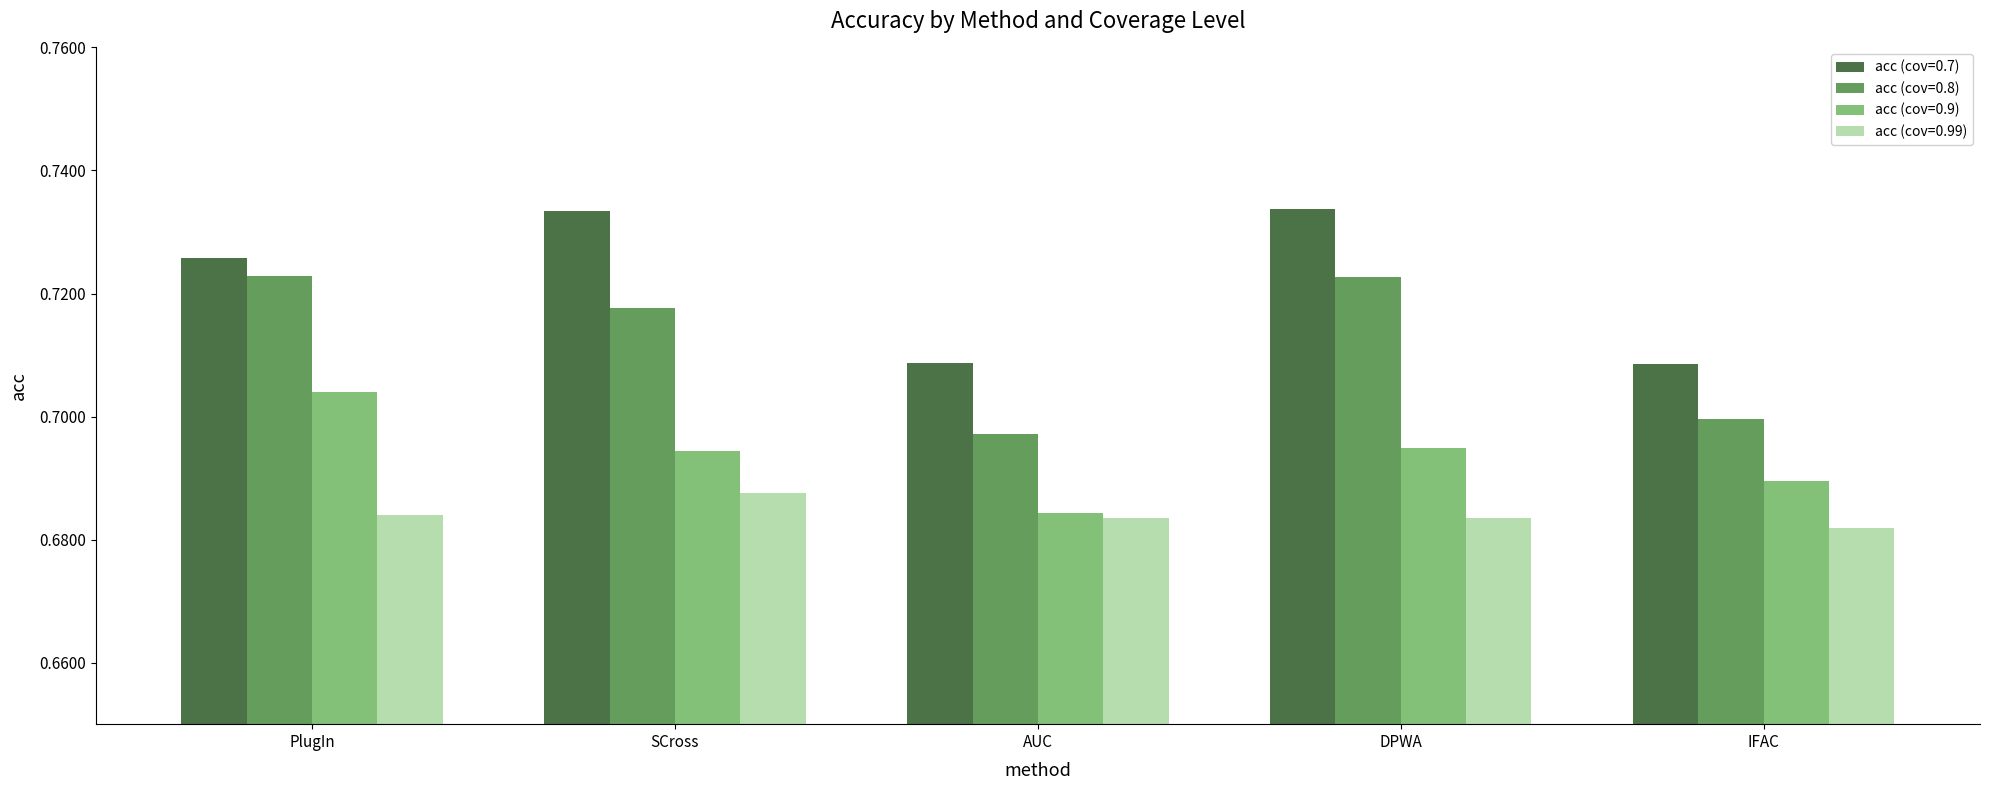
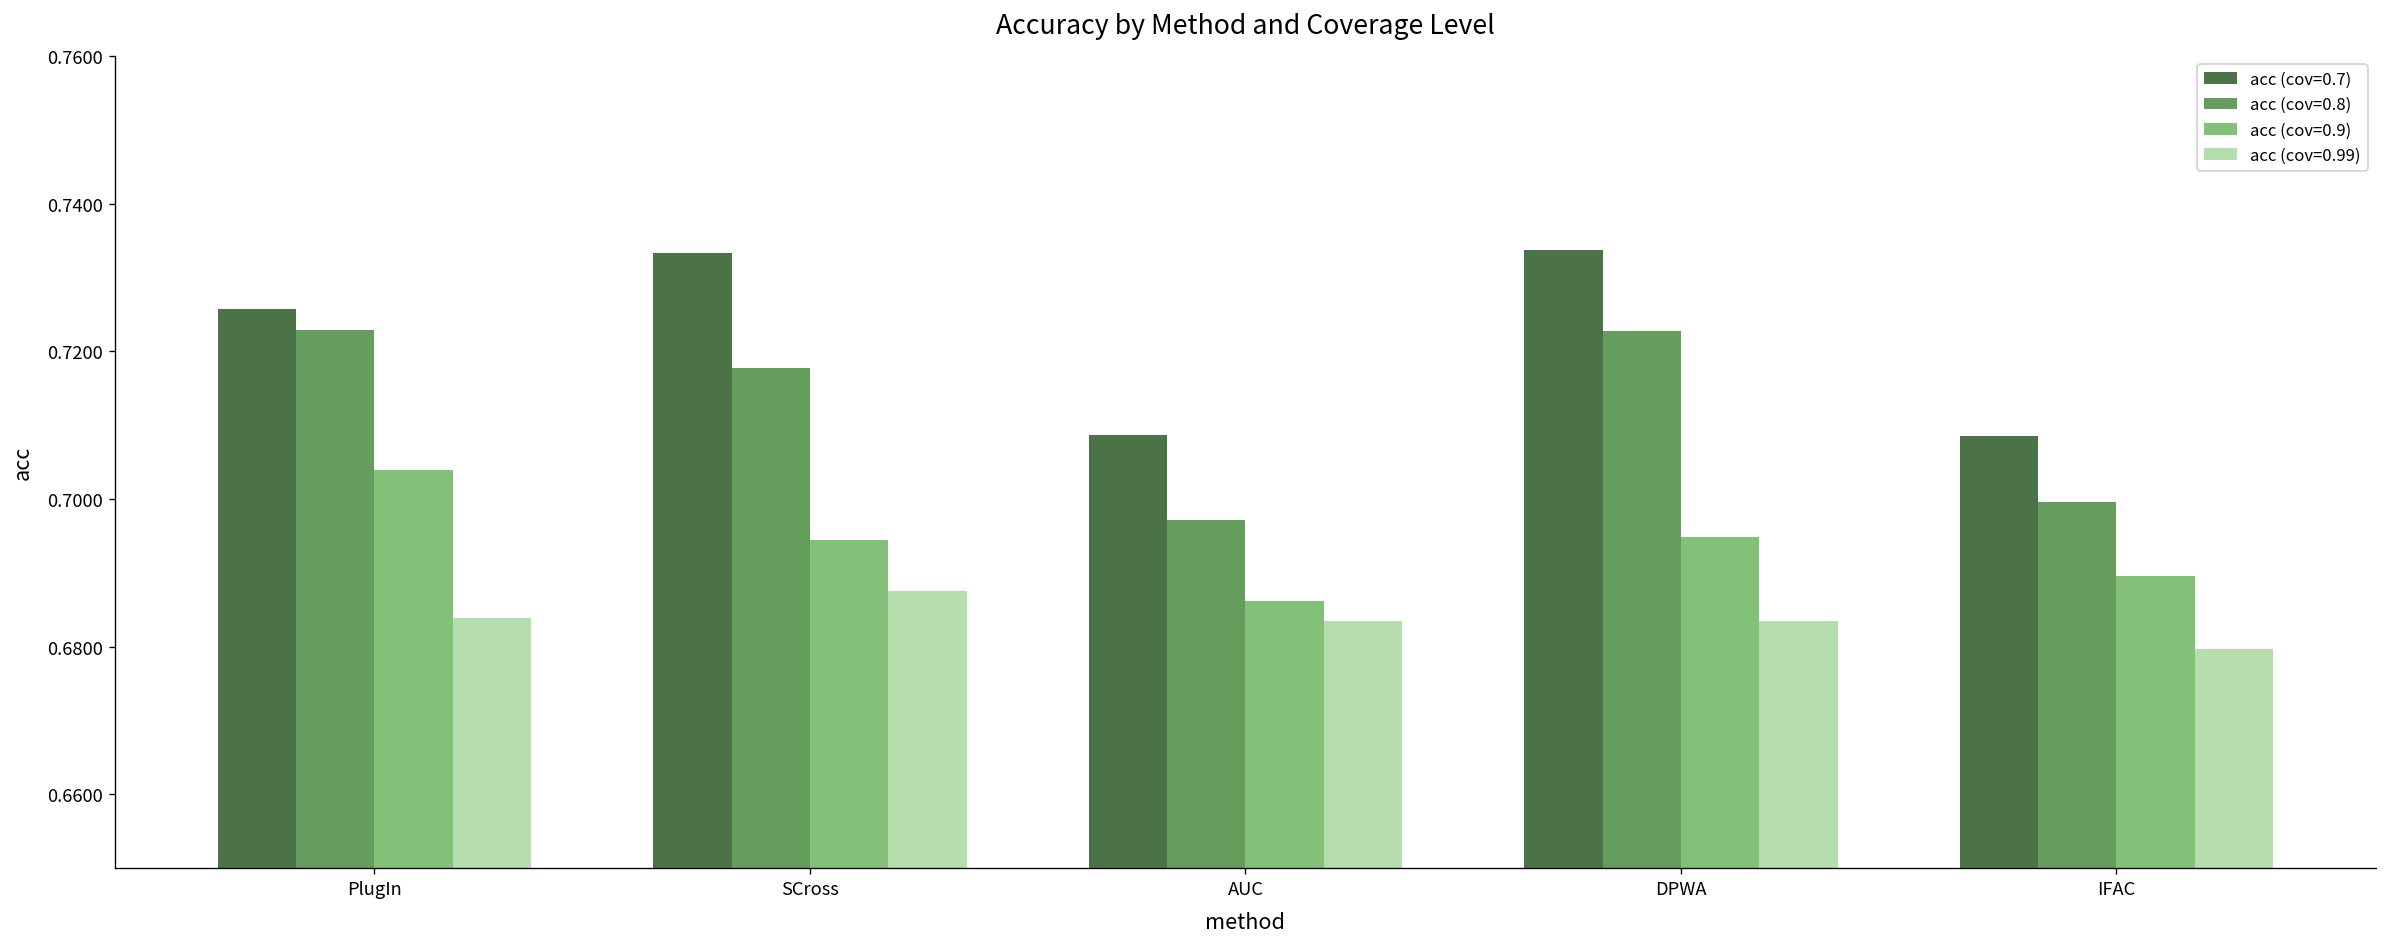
acc (cov=0.9), AUC: 0.684 -> 0.686
acc (cov=0.99), IFAC: 0.682 -> 0.680
